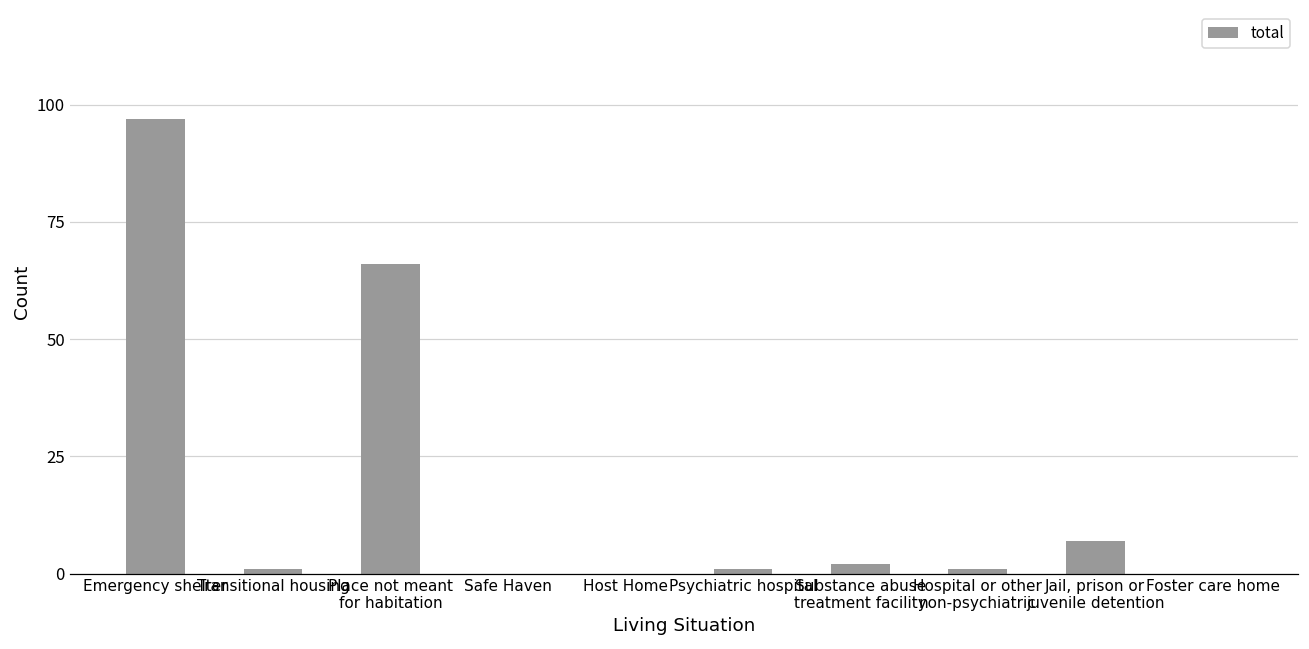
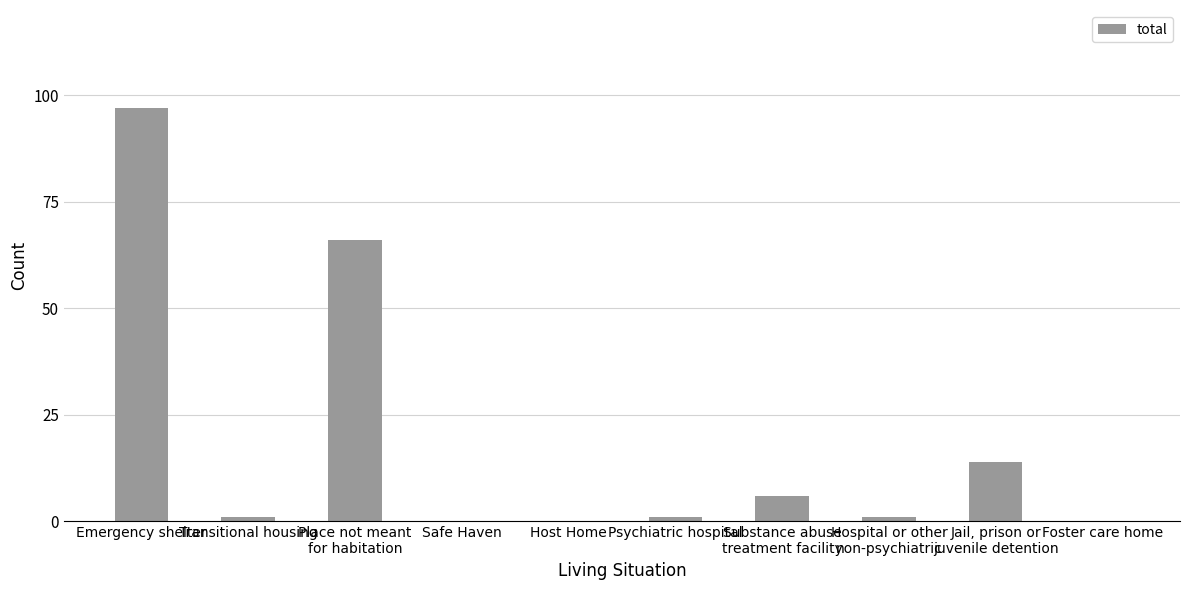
Substance abuse treatment facility: 2 -> 6
Jail, prison or juvenile detention: 7 -> 14
